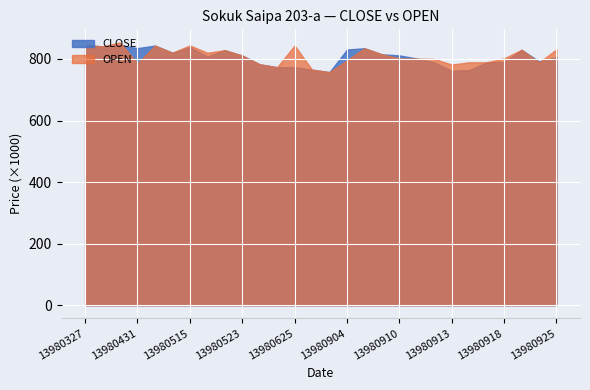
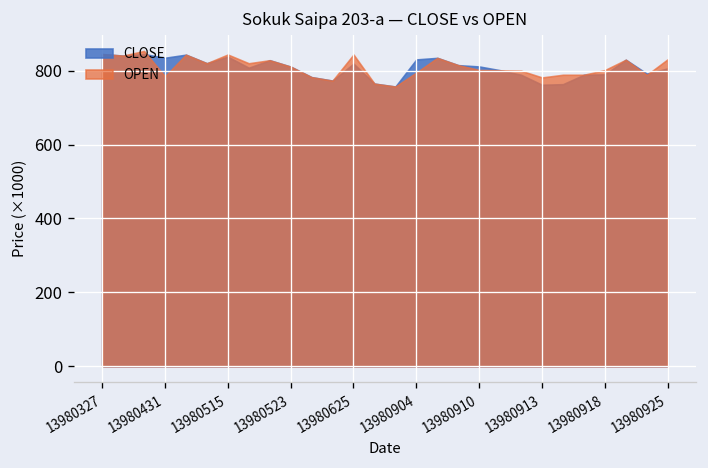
CLOSE, 13980625: 770 -> 820
